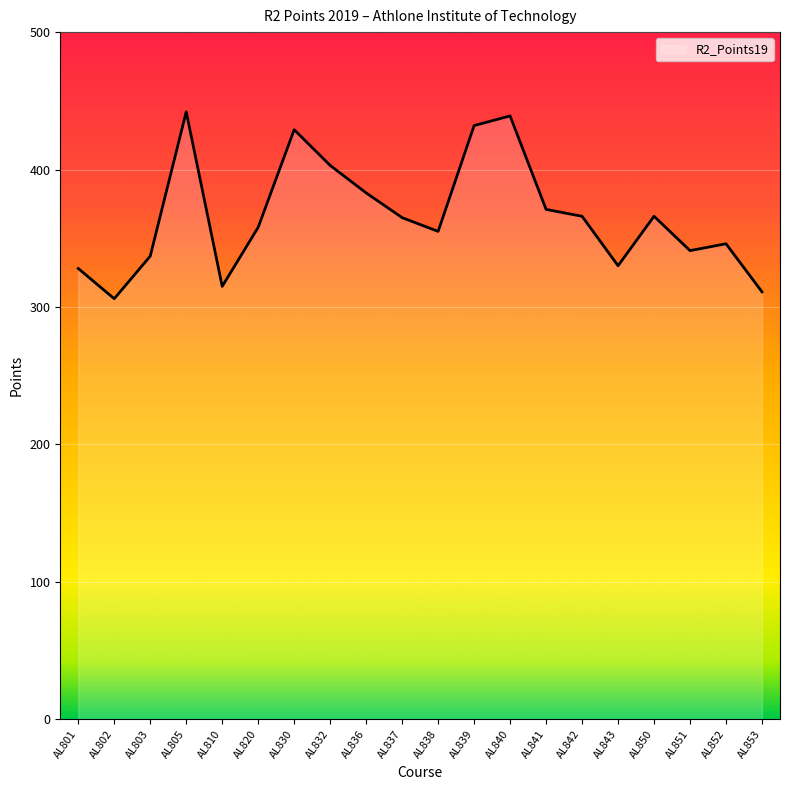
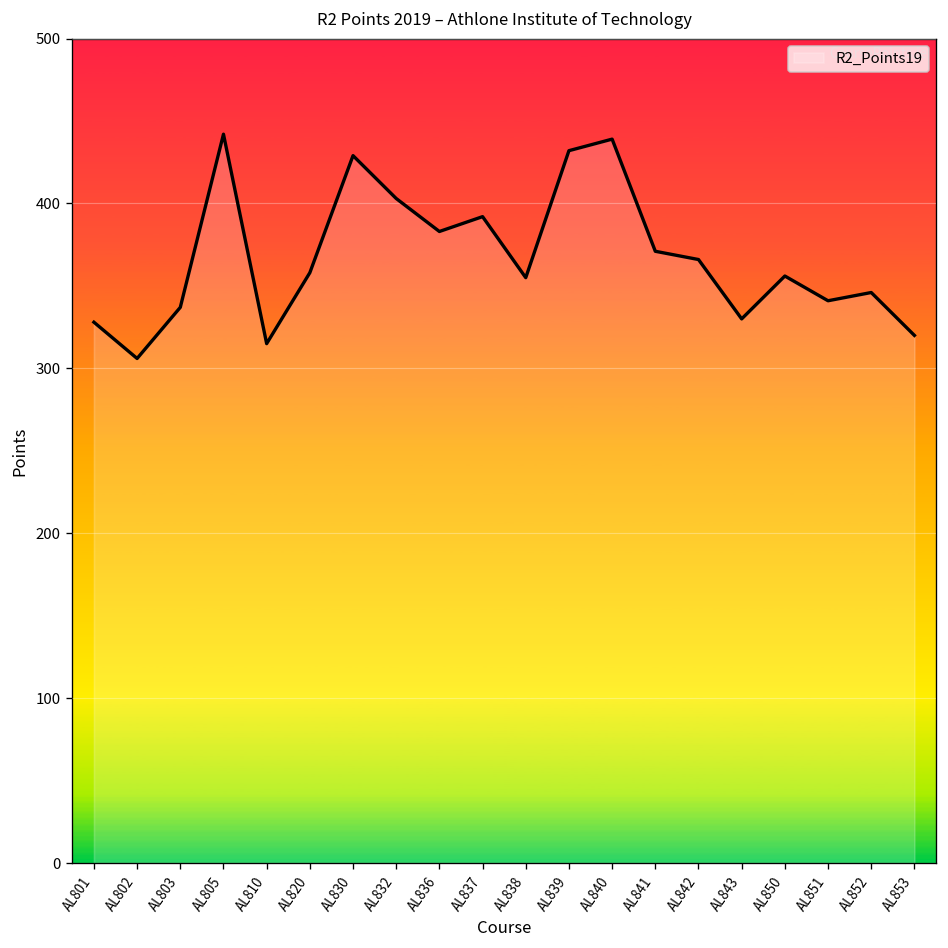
AL837: 365 -> 392
AL850: 366 -> 356
AL853: 311 -> 320
